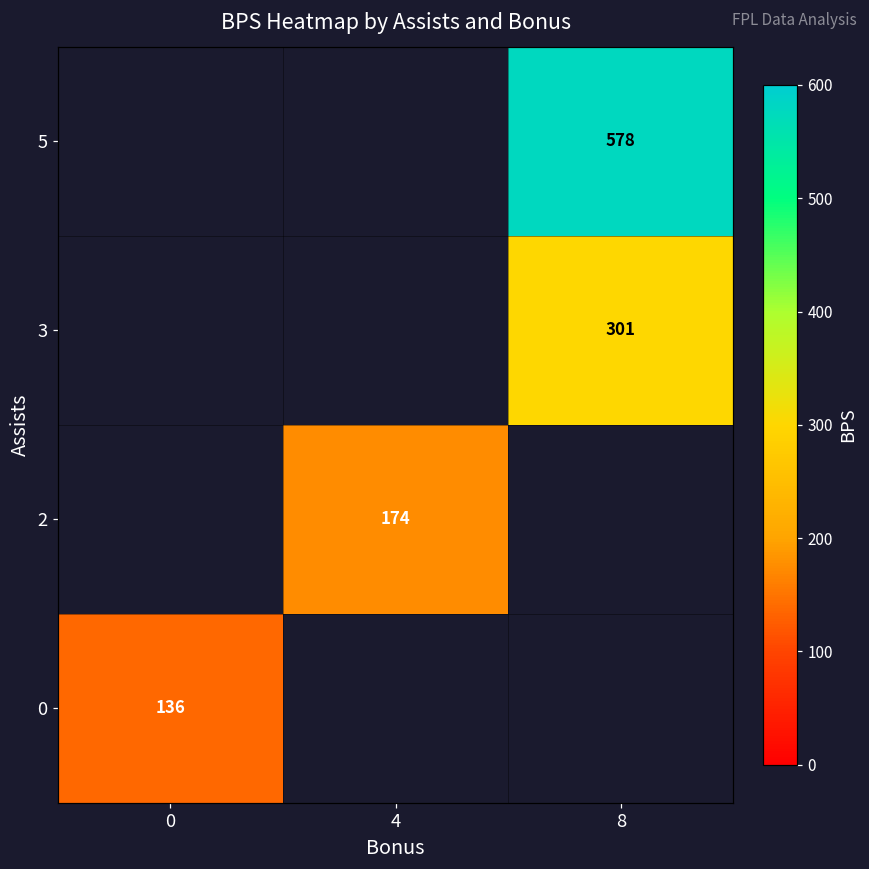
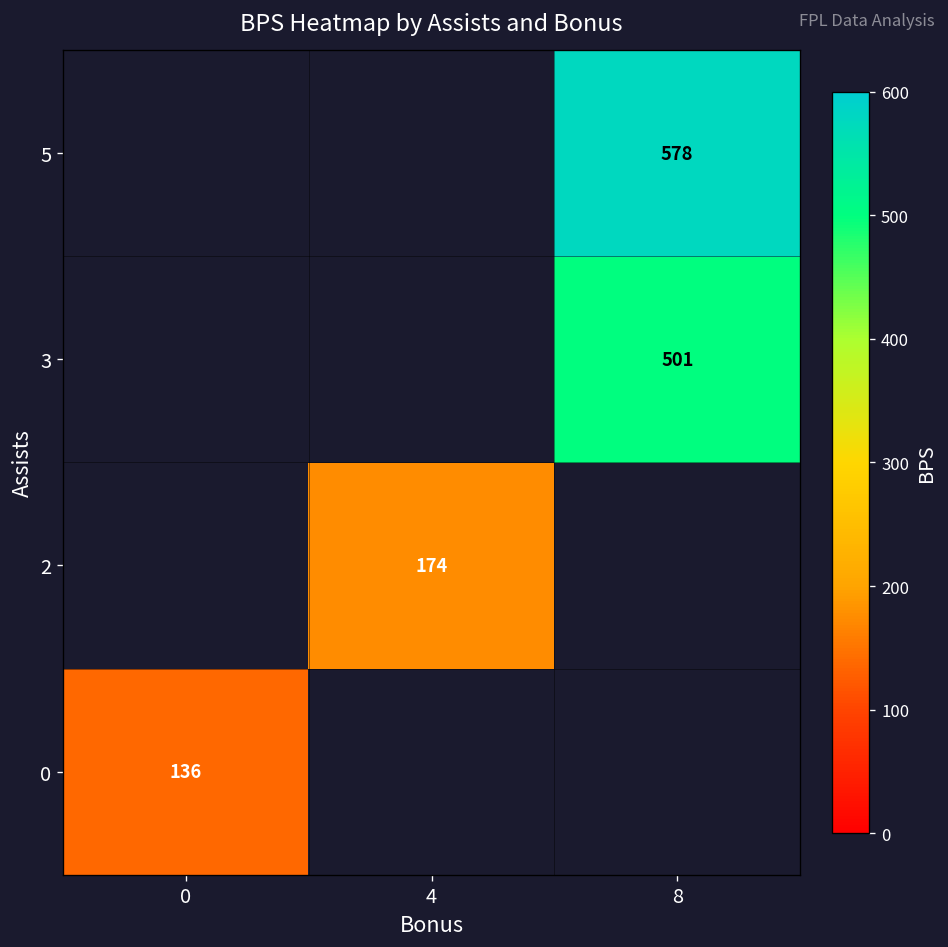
3, 8: 301 -> 501
